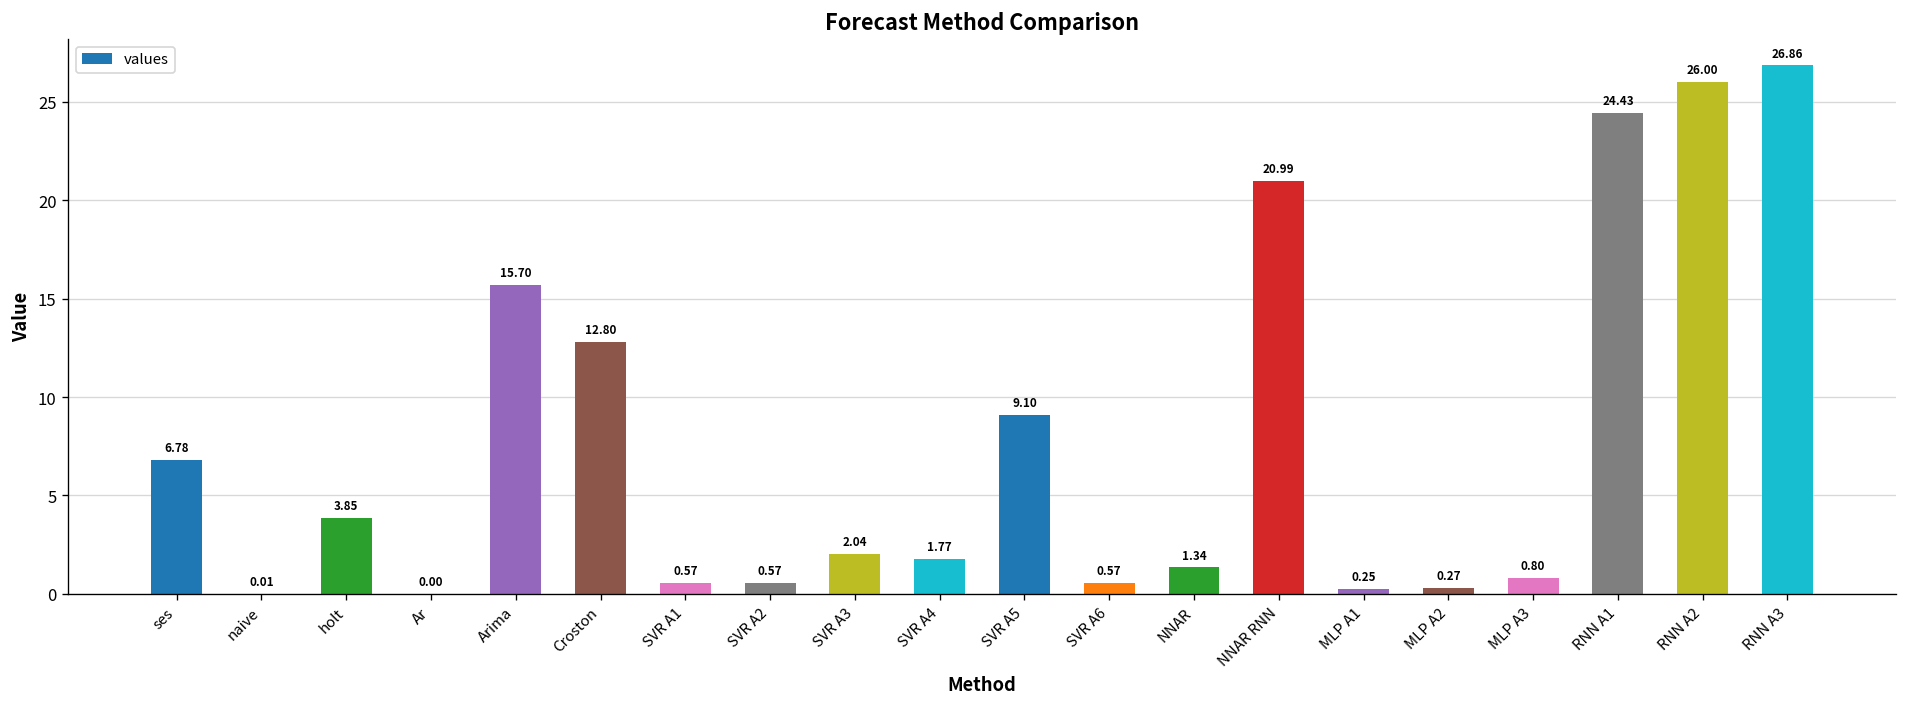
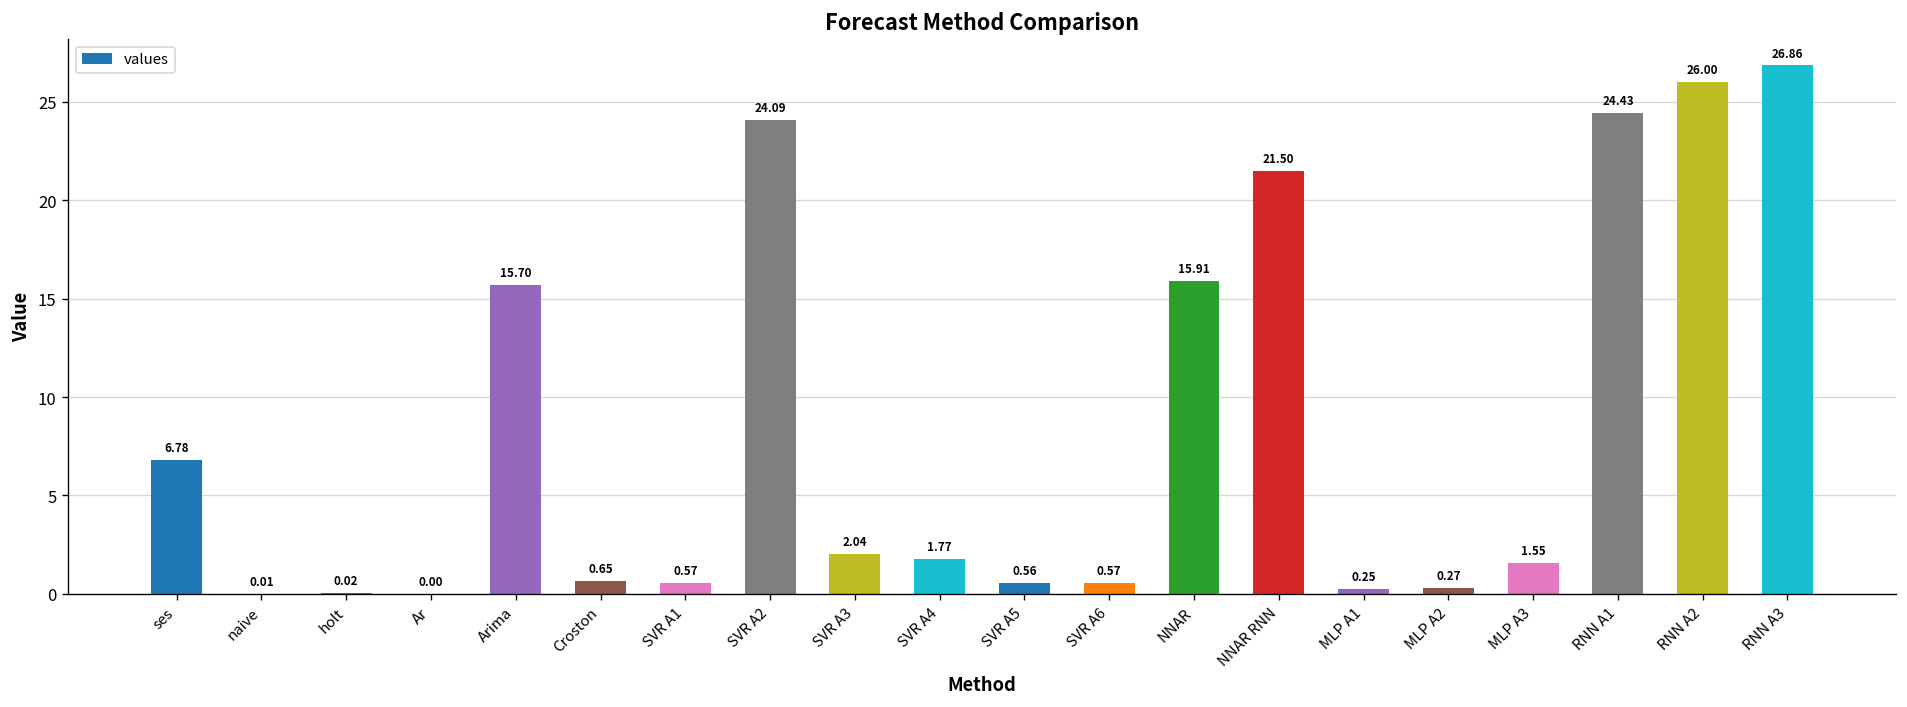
holt: 3.85 -> 0.02
Croston: 12.80 -> 0.65
SVR A2: 0.57 -> 24.09
SVR A5: 9.10 -> 0.56
NNAR: 1.34 -> 15.91
NNAR RNN: 20.99 -> 21.50
MLP A3: 0.80 -> 1.55
